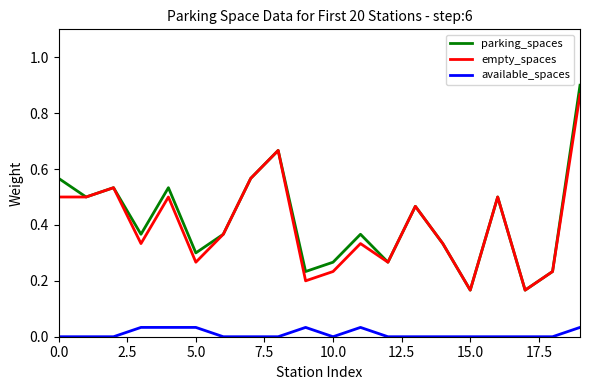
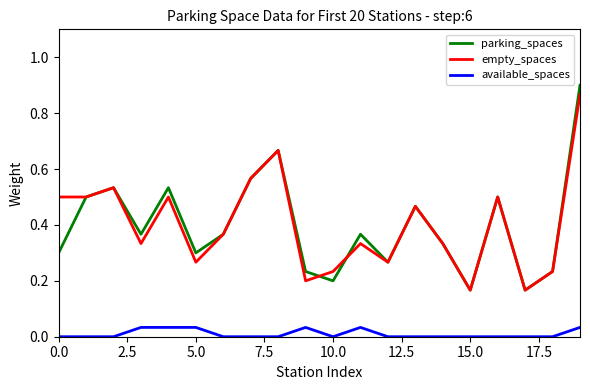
parking_spaces, 0.0: 0.57 -> 0.30
parking_spaces, 10.0: 0.27 -> 0.20
